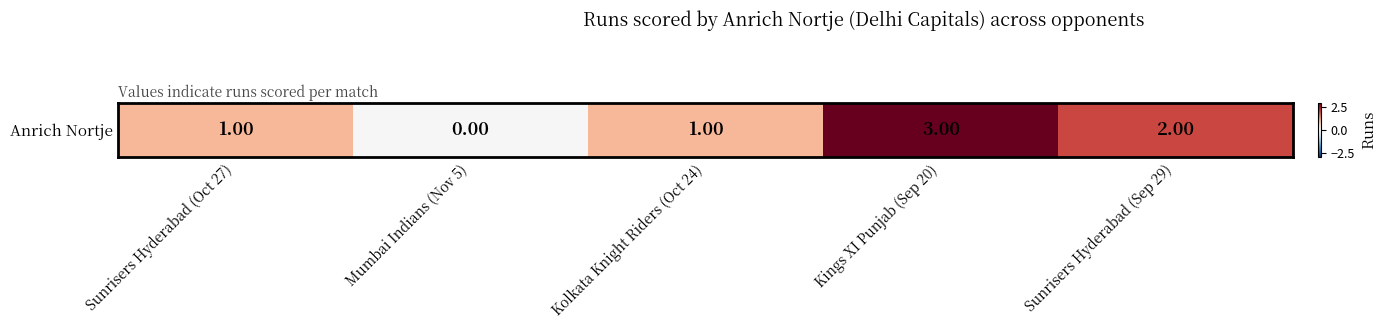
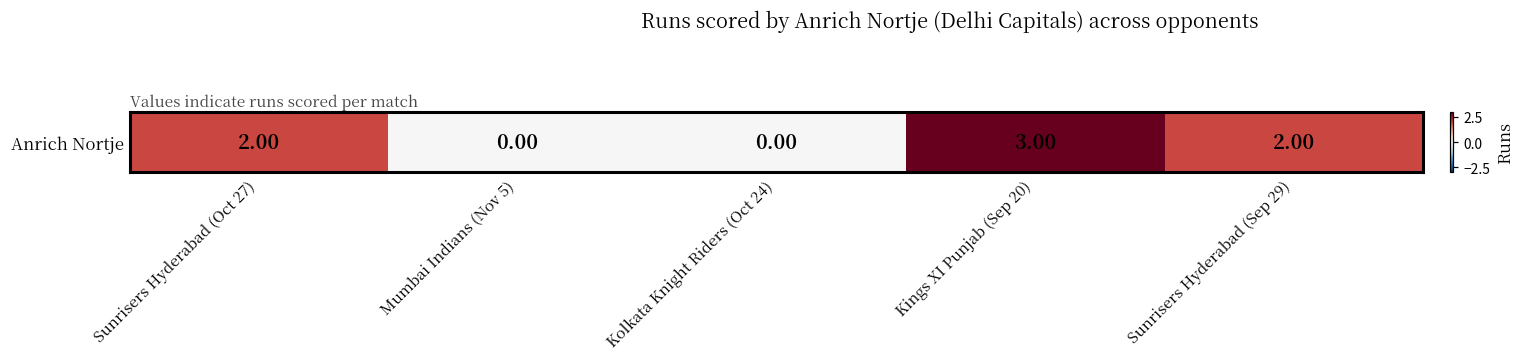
Anrich Nortje, Sunrisers Hyderabad (Oct 27): 1.00 -> 2.00
Anrich Nortje, Kolkata Knight Riders (Oct 24): 1.00 -> 0.00
